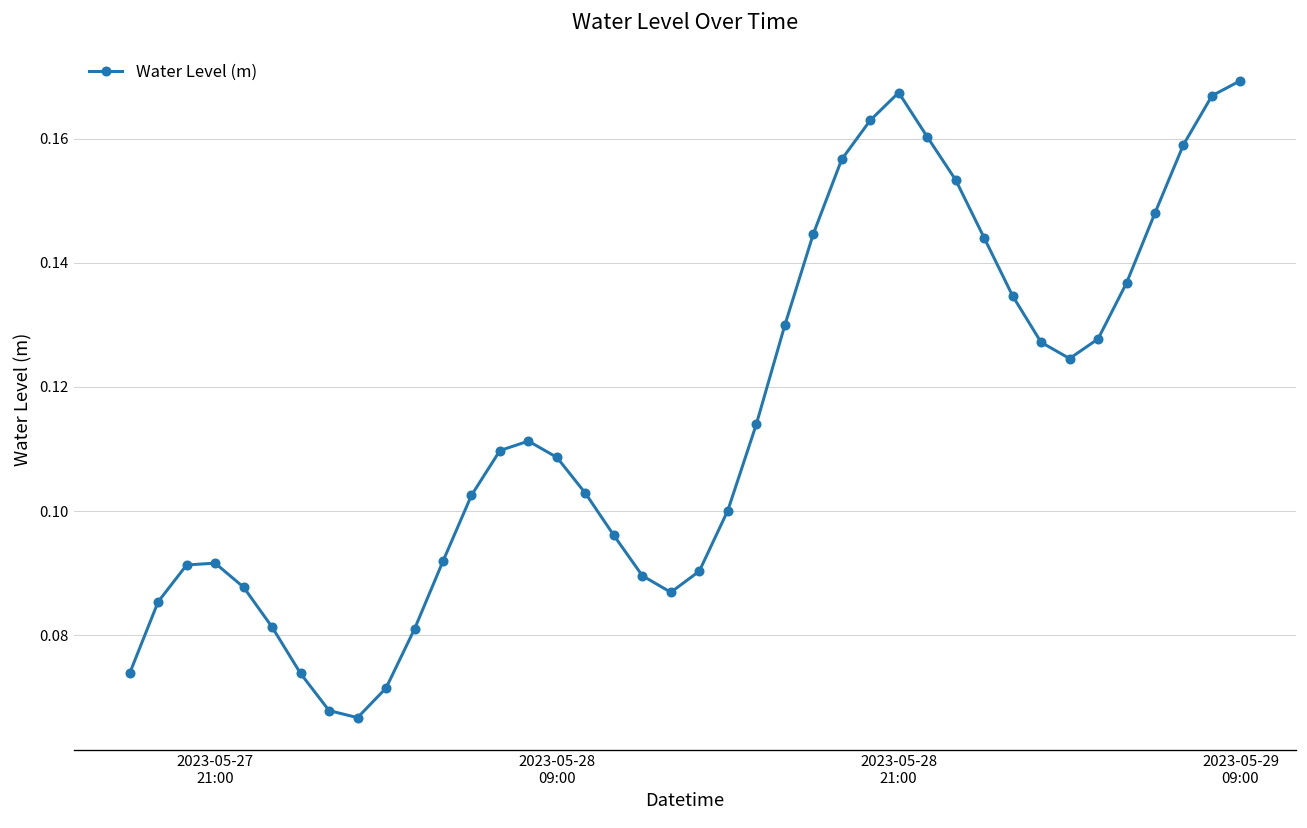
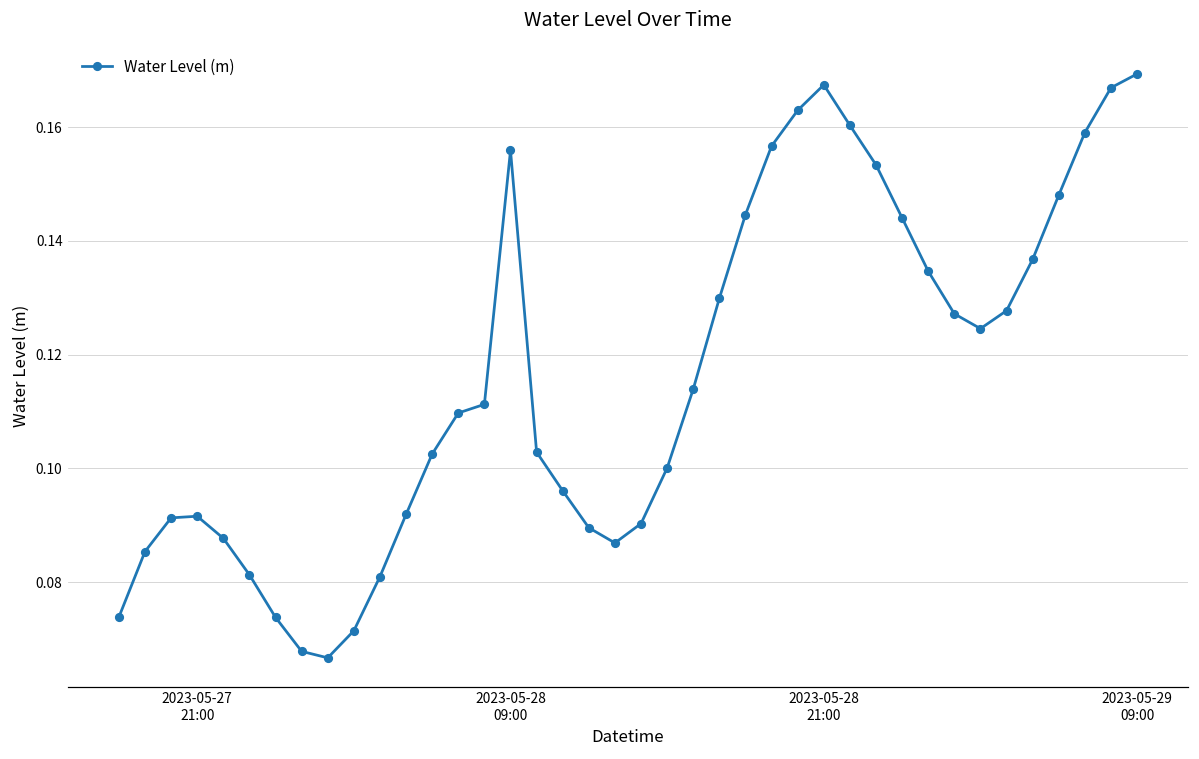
2023-05-28 09:00: 0.109 -> 0.156
